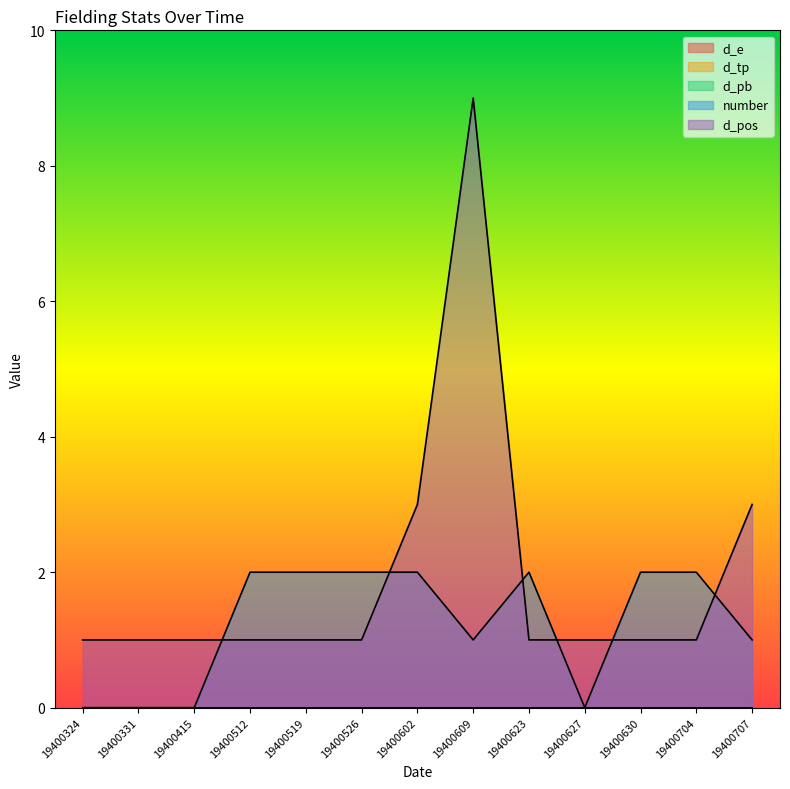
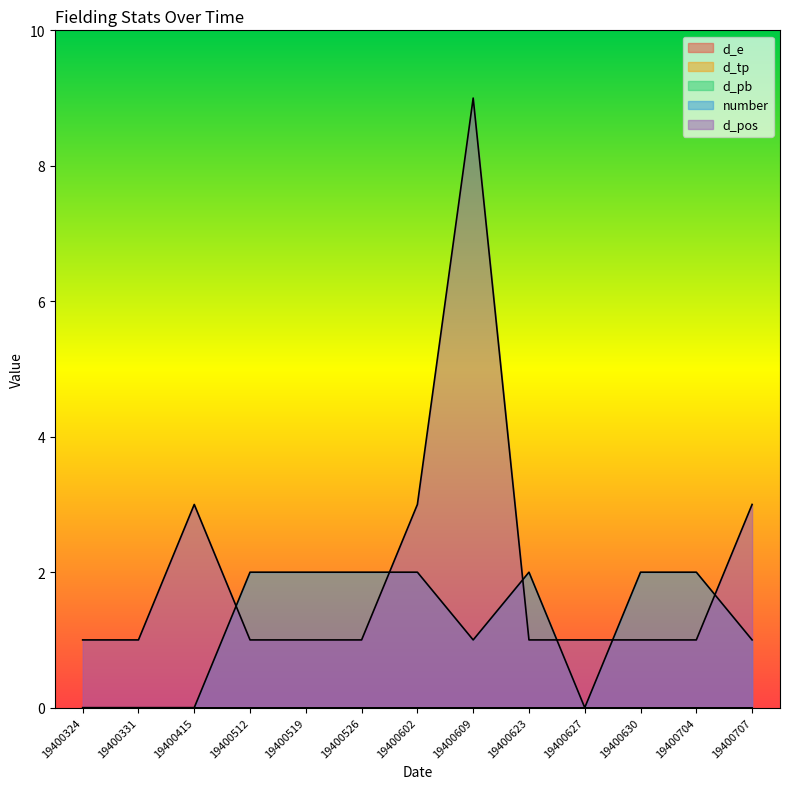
d_pos, 19400415: 1 -> 3
